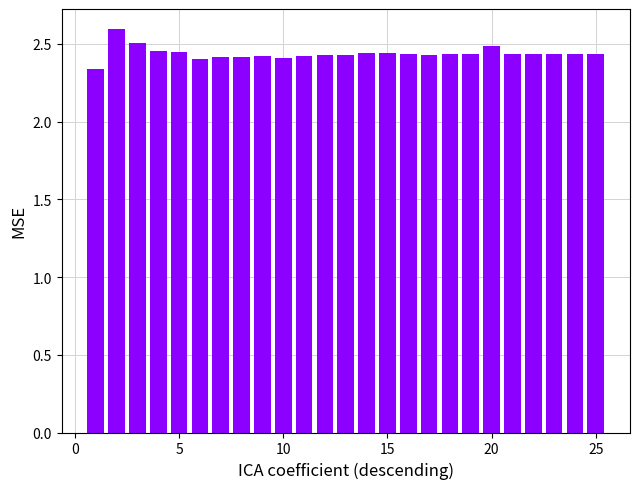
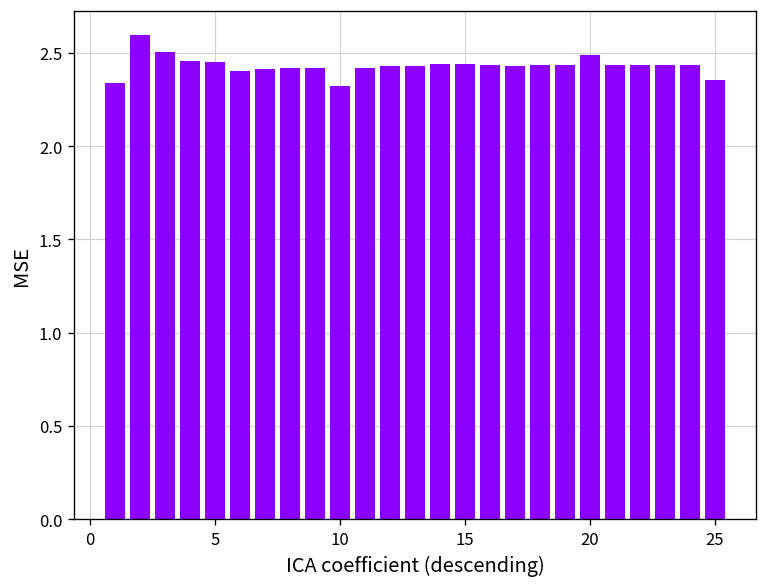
10: 2.41 -> 2.32
25: 2.43 -> 2.36
